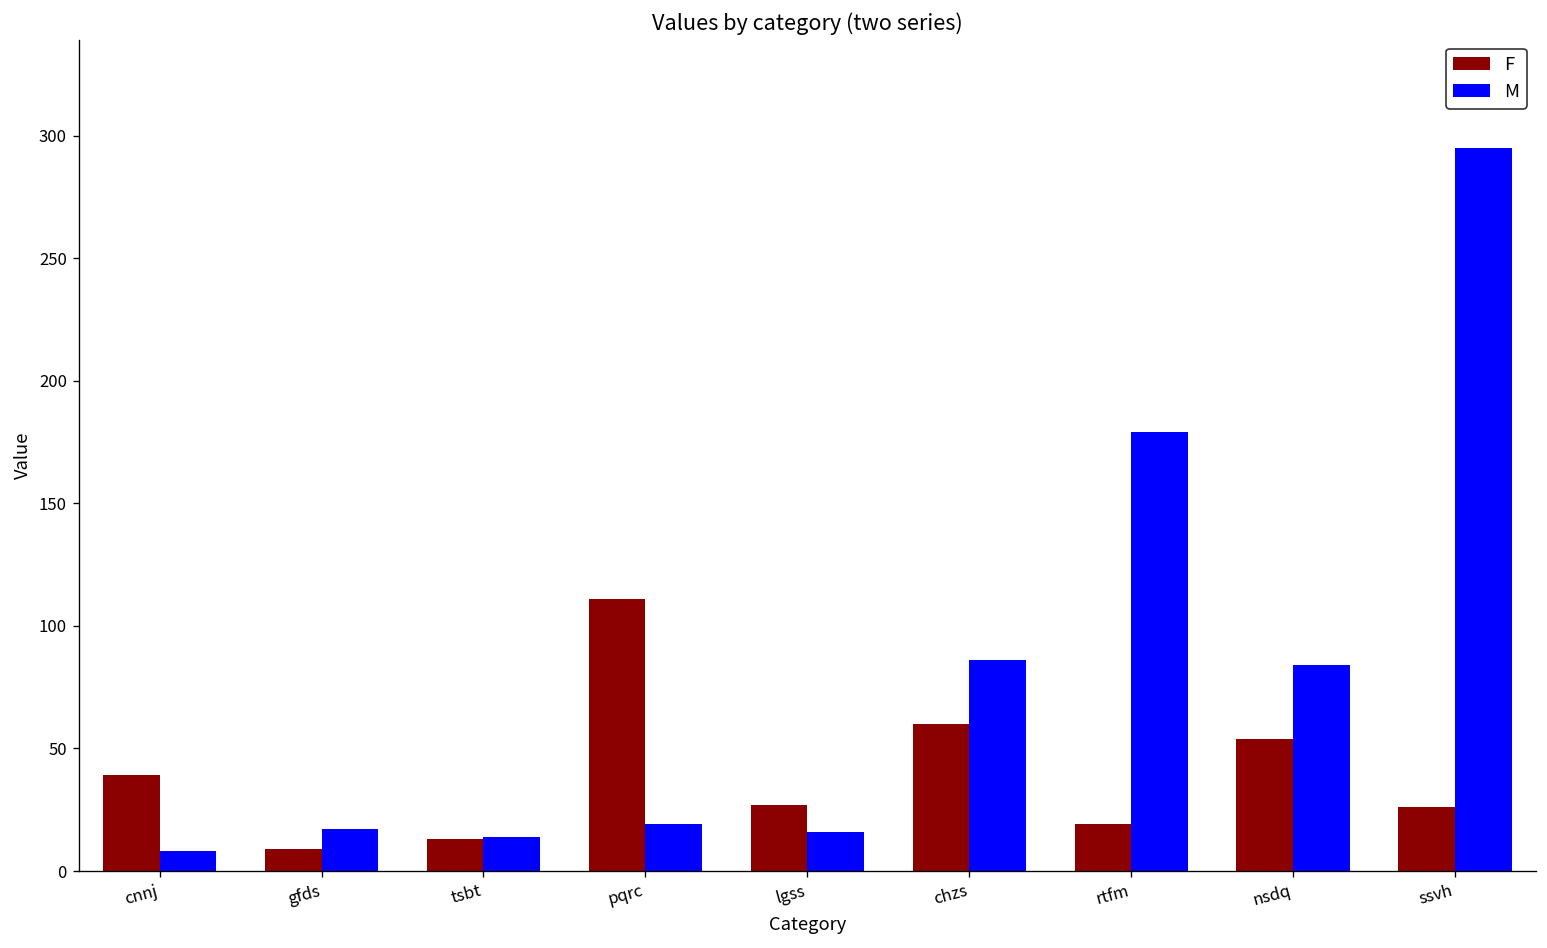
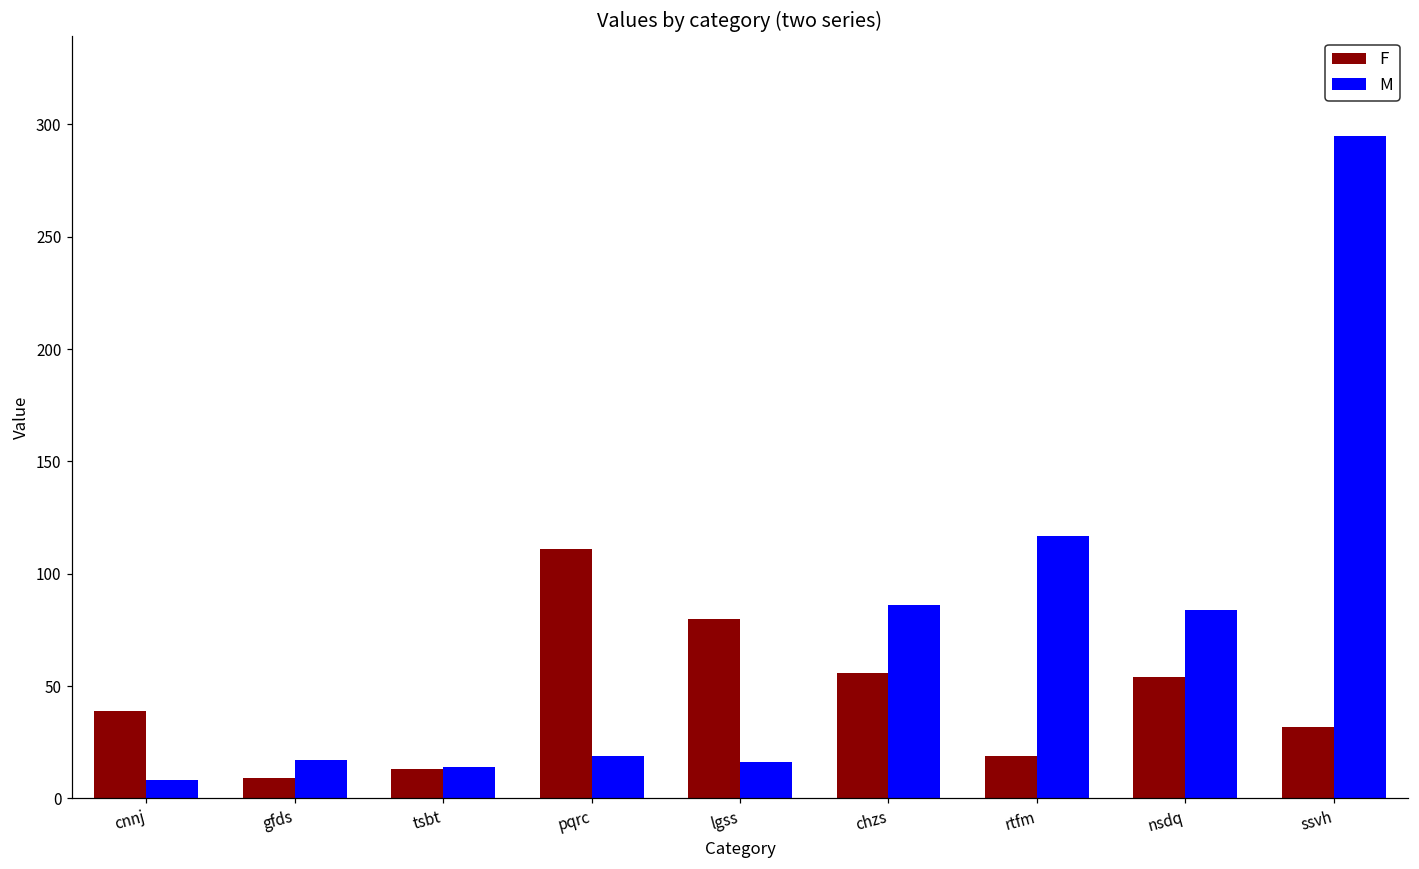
F, lgss: 27 -> 80
F, chzs: 60 -> 56
M, rtfm: 179 -> 117
F, ssvh: 26 -> 32
